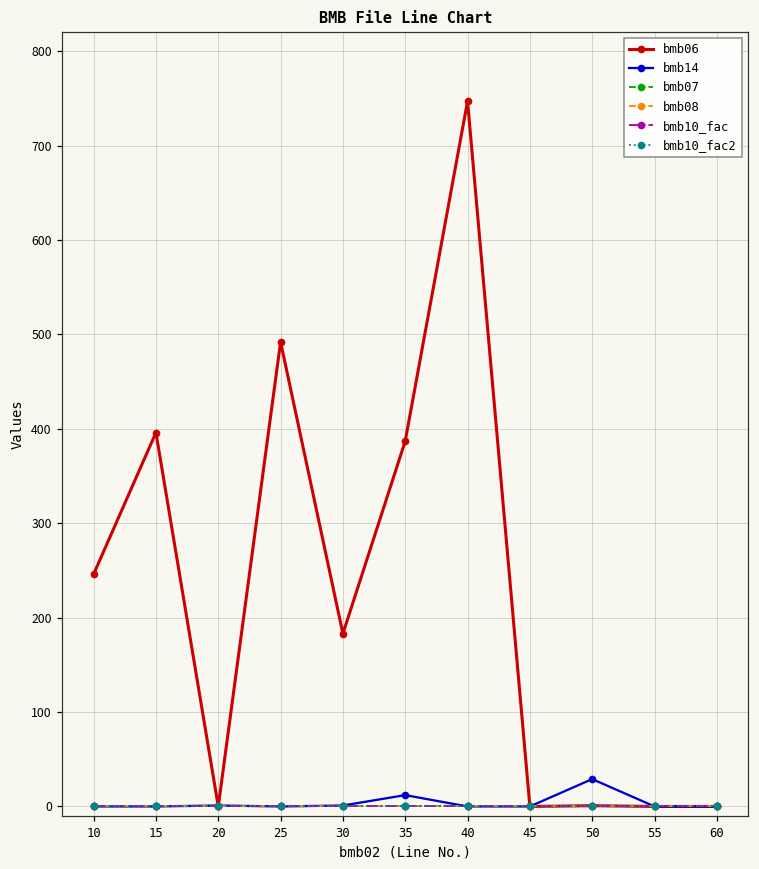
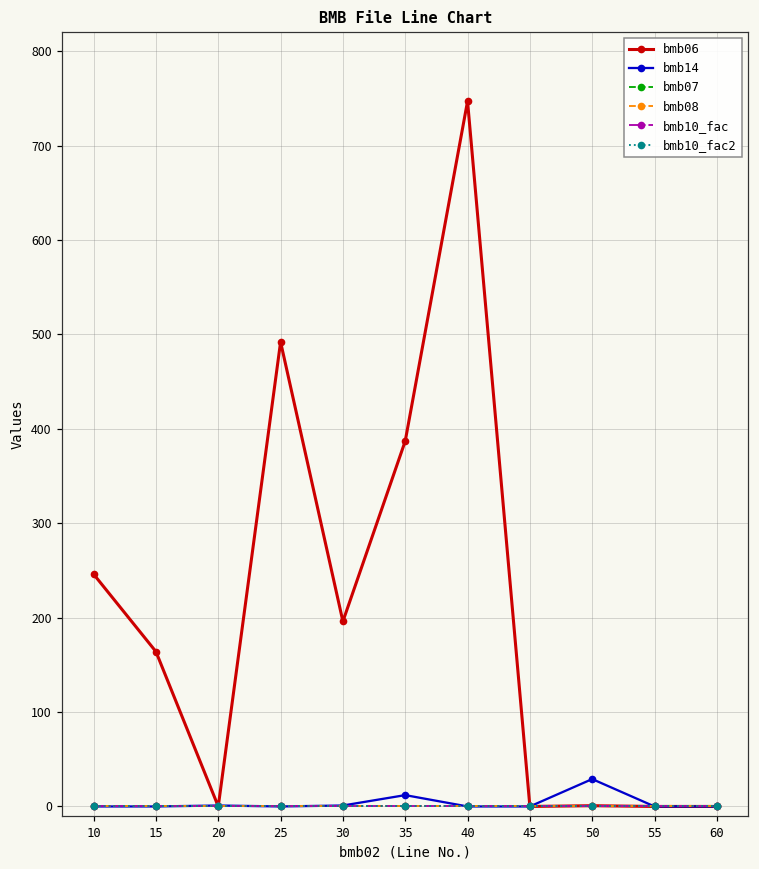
bmb06, 15: 400 -> 160
bmb06, 30: 180 -> 200
